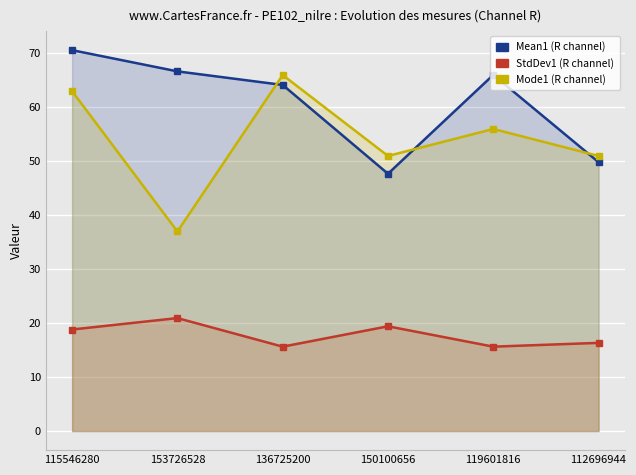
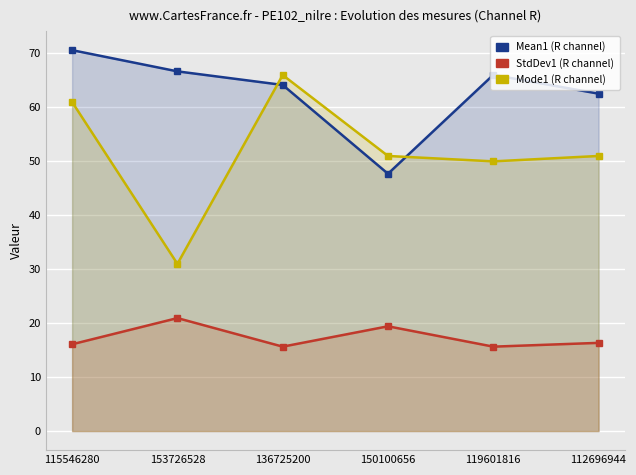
StdDev1 (R channel), 115546280: 19 -> 16
Mode1 (R channel), 115546280: 63 -> 61
Mode1 (R channel), 153726528: 37 -> 31
Mode1 (R channel), 119601816: 56 -> 50
Mean1 (R channel), 112696944: 50 -> 63
